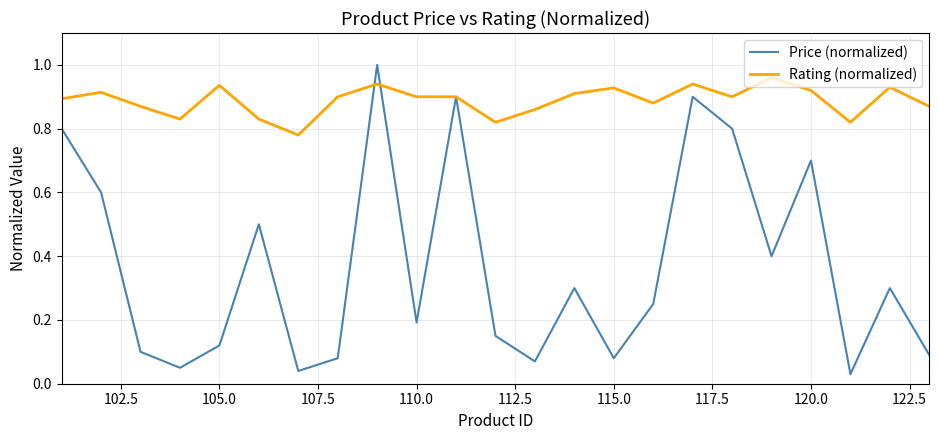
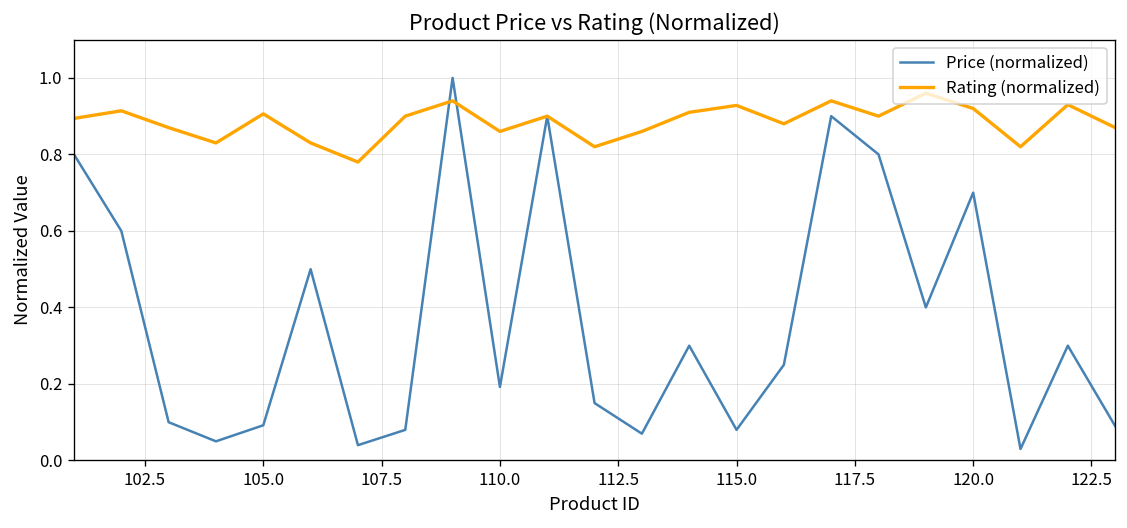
Price (normalized), 105.0: 0.12 -> 0.09
Rating (normalized), 105.0: 0.94 -> 0.91
Rating (normalized), 110.0: 0.90 -> 0.86
